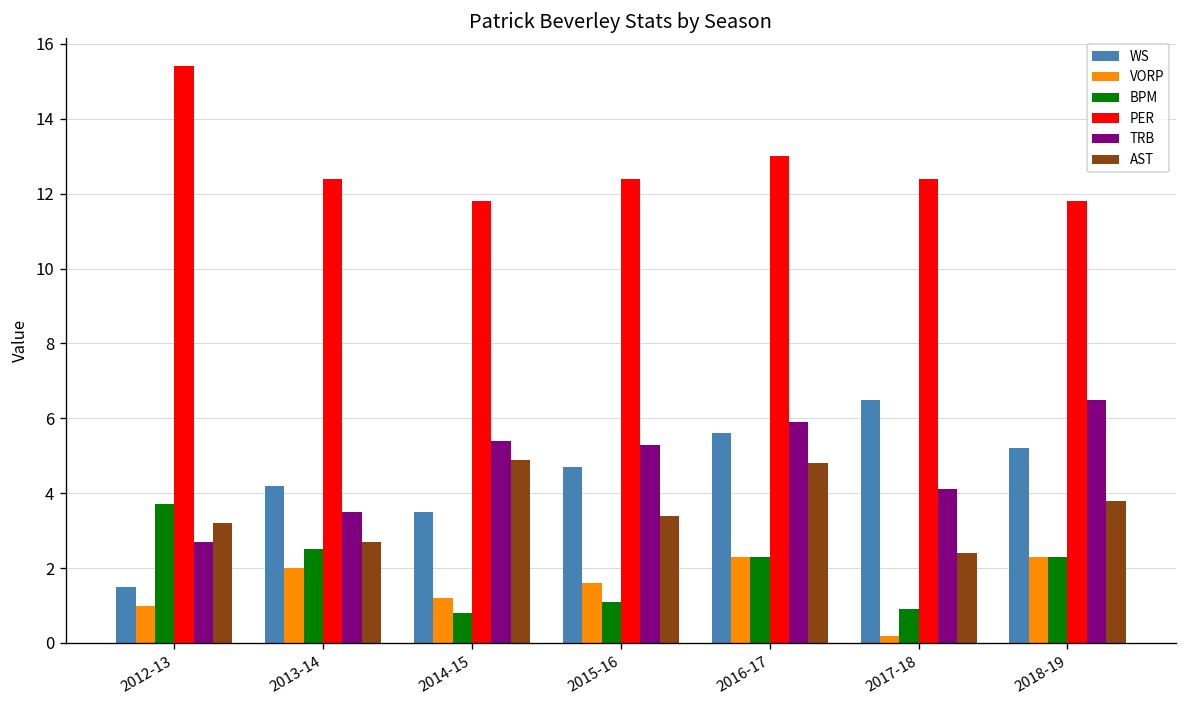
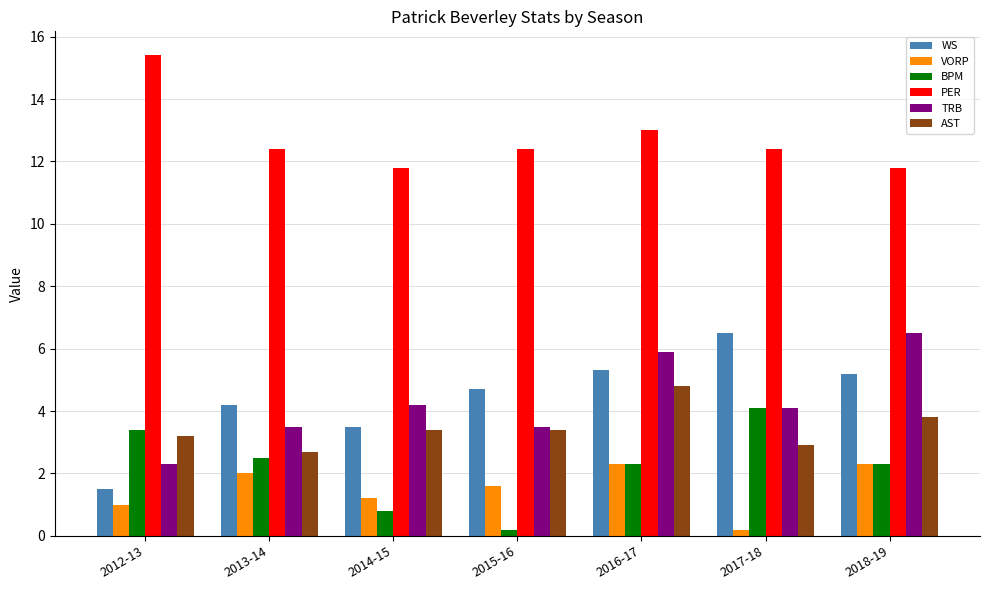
BPM, 2012-13: 3.7 -> 3.4
TRB, 2012-13: 2.7 -> 2.3
TRB, 2014-15: 5.4 -> 4.2
AST, 2014-15: 4.9 -> 3.4
BPM, 2015-16: 1.1 -> 0.2
TRB, 2015-16: 5.3 -> 3.5
WS, 2016-17: 5.6 -> 5.3
BPM, 2017-18: 0.9 -> 4.1
AST, 2017-18: 2.4 -> 2.9
